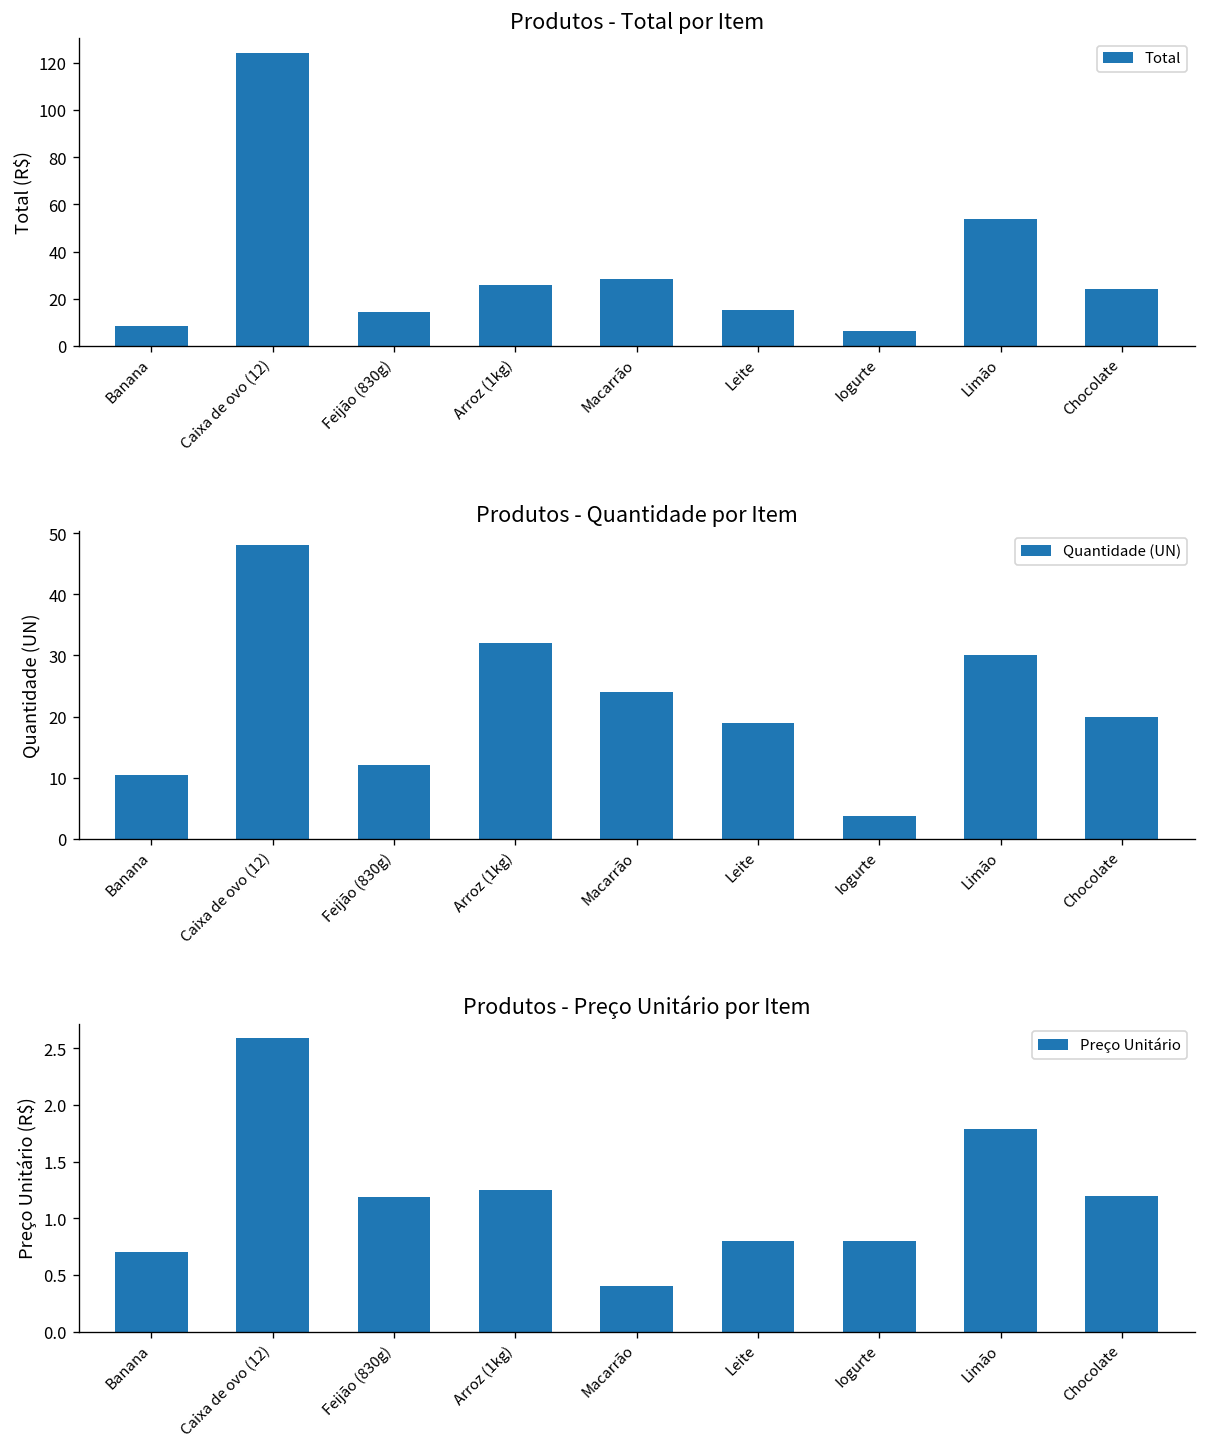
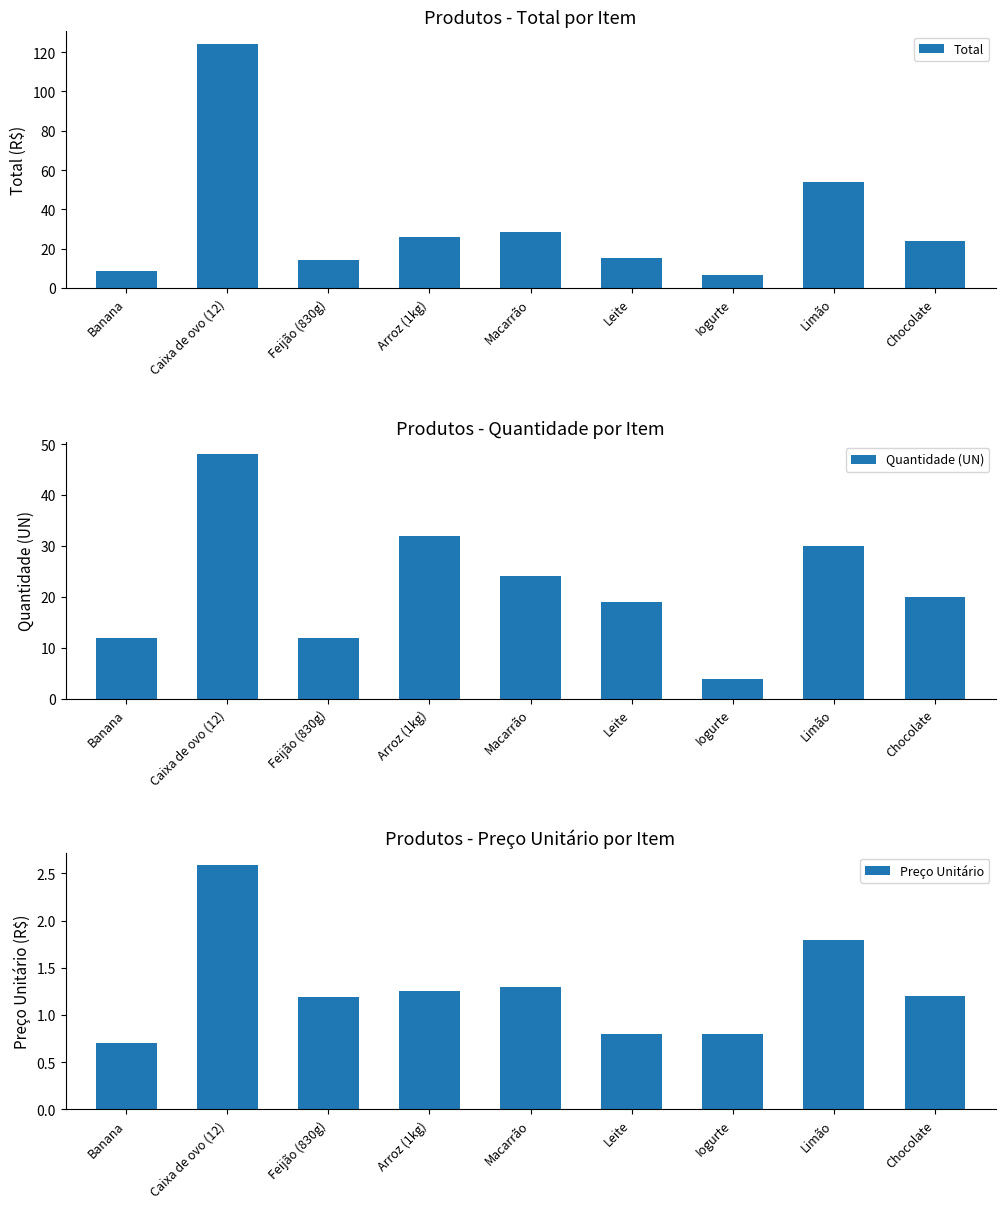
Produtos - Quantidade por Item, Banana: 10 -> 12
Produtos - Preço Unitário por Item, Macarrão: 0.4 -> 1.3
